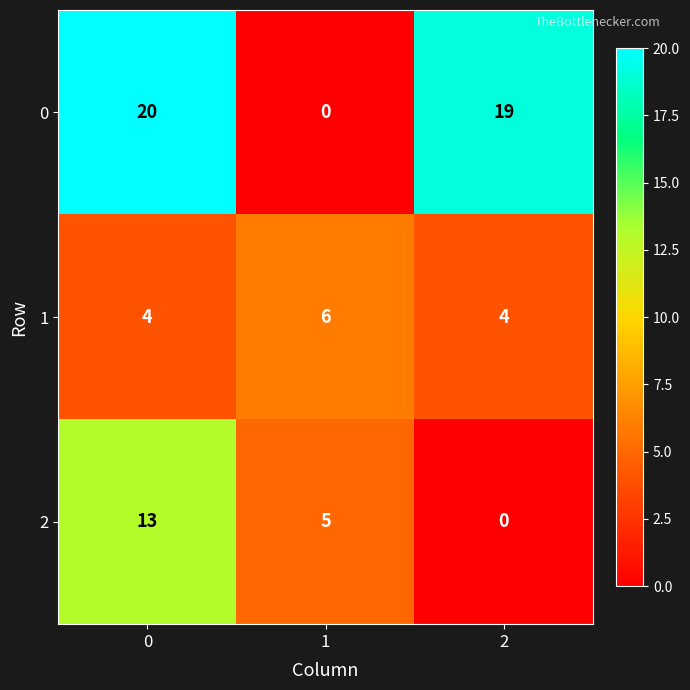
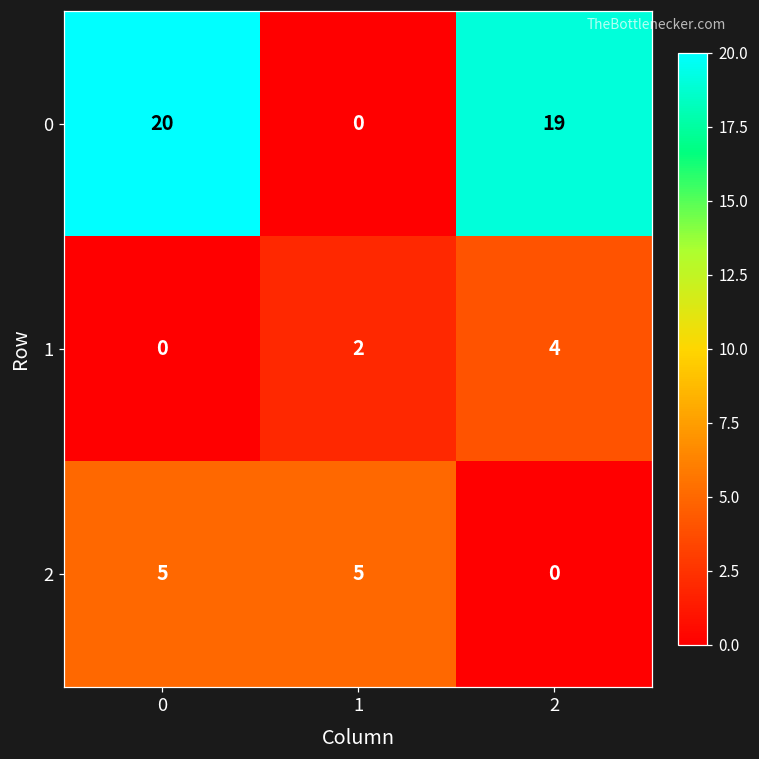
1, 0: 4 -> 0
1, 1: 6 -> 2
2, 0: 13 -> 5
